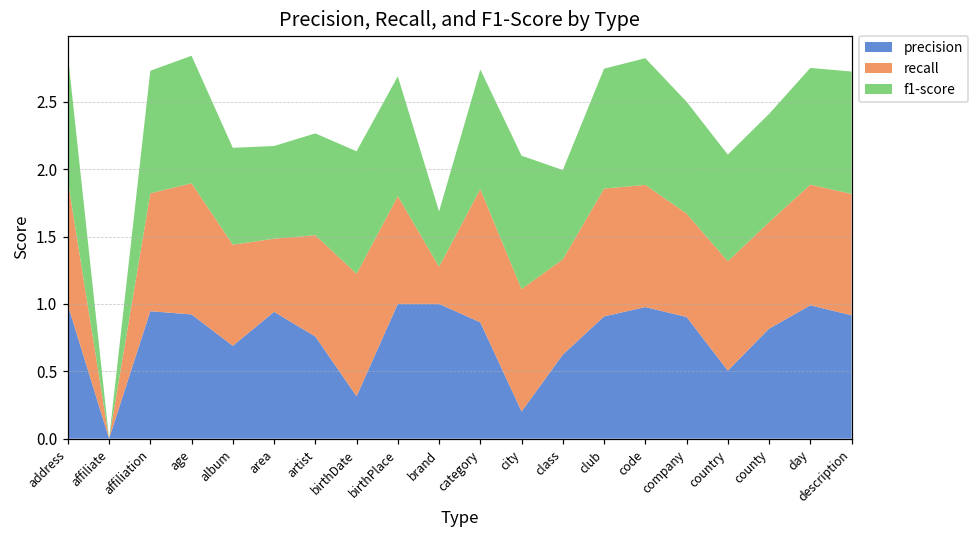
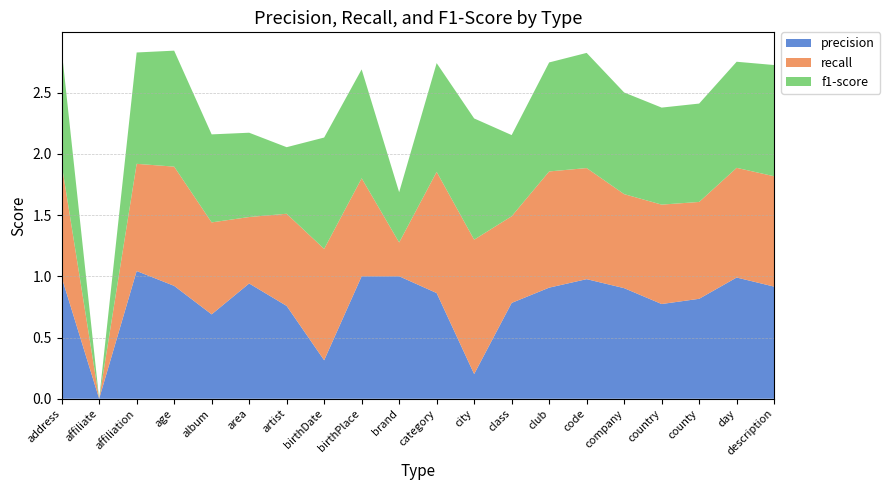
precision, affiliation: 0.95 -> 1.04
f1-score, artist: 0.76 -> 0.54
recall, city: 0.91 -> 1.10
precision, class: 0.62 -> 0.78
precision, country: 0.50 -> 0.77
